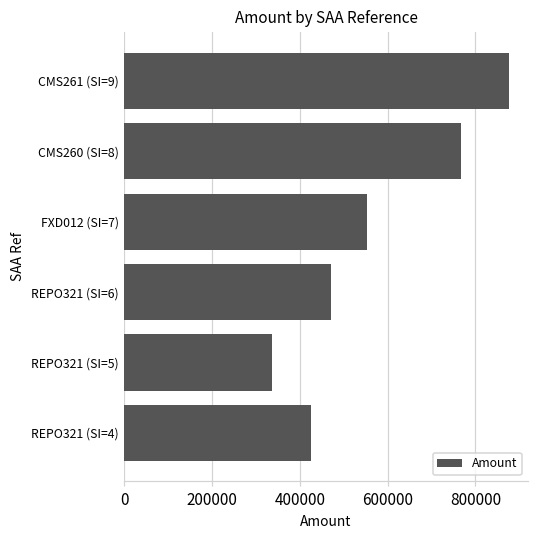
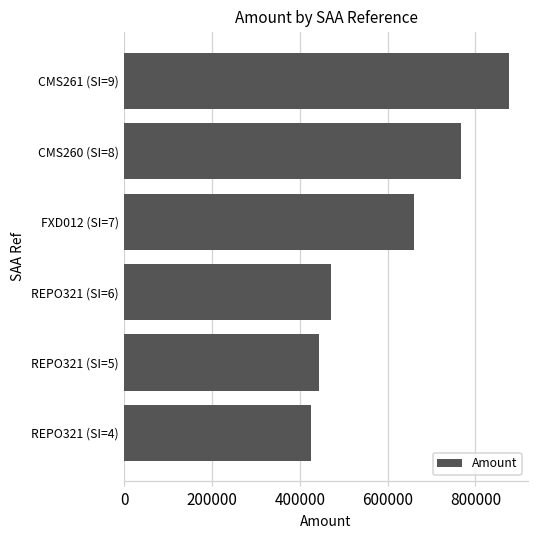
FXD012 (SI=7): 550000 -> 660000
REPO321 (SI=5): 340000 -> 440000
